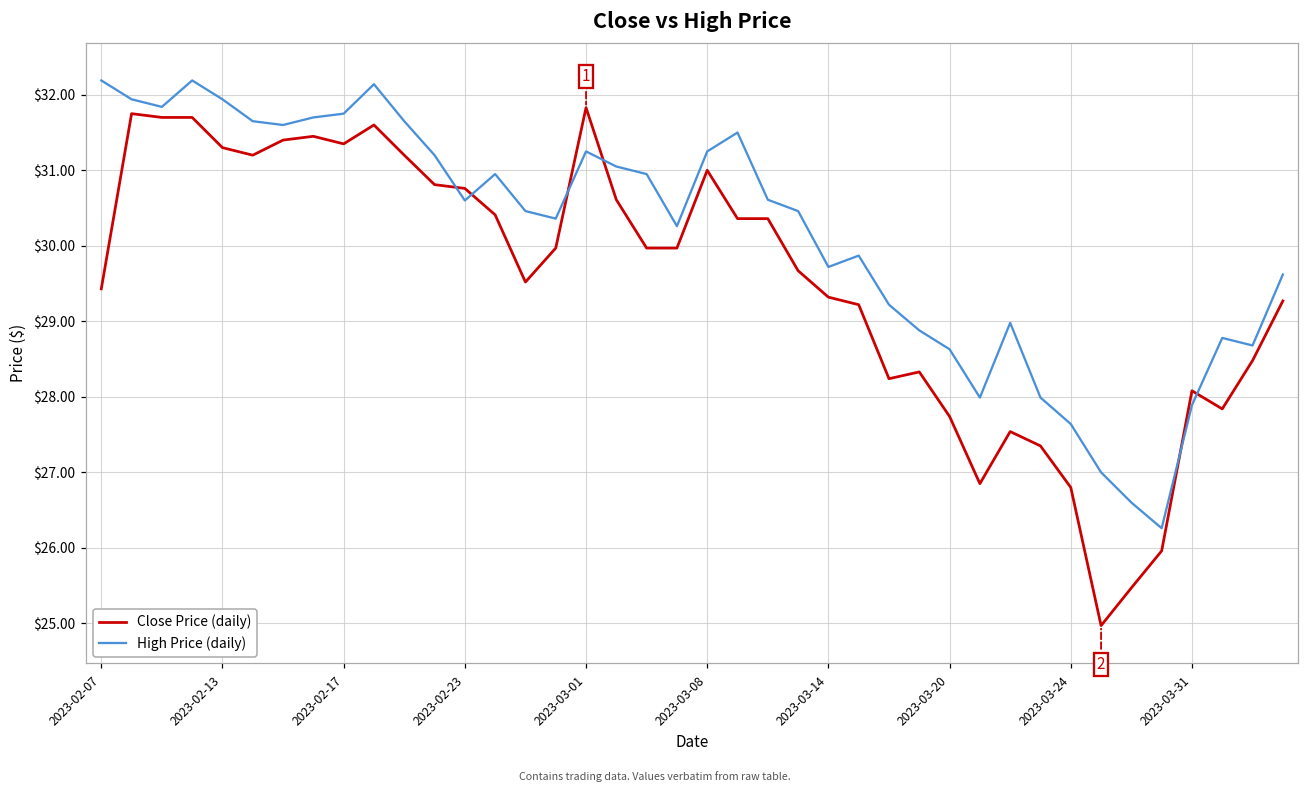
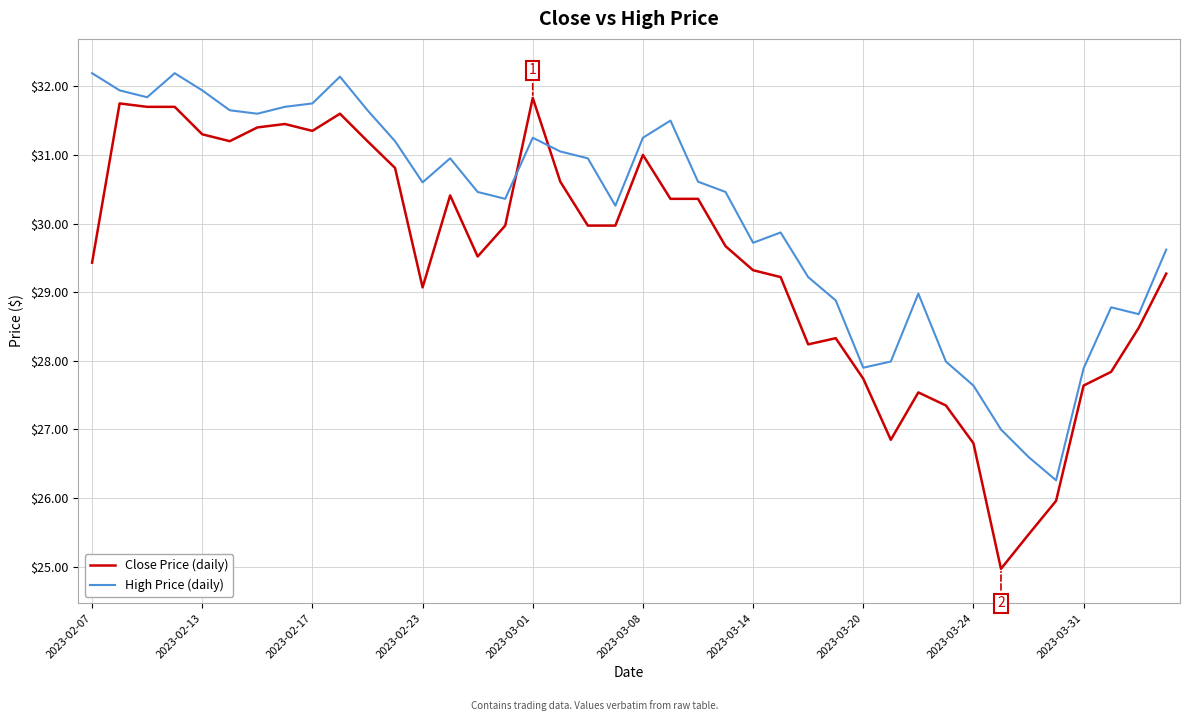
Close Price (daily), 2023-02-23: $30.8 -> $29.1
High Price (daily), 2023-03-20: $28.6 -> $27.9
Close Price (daily), 2023-03-31: $28.1 -> $27.6
